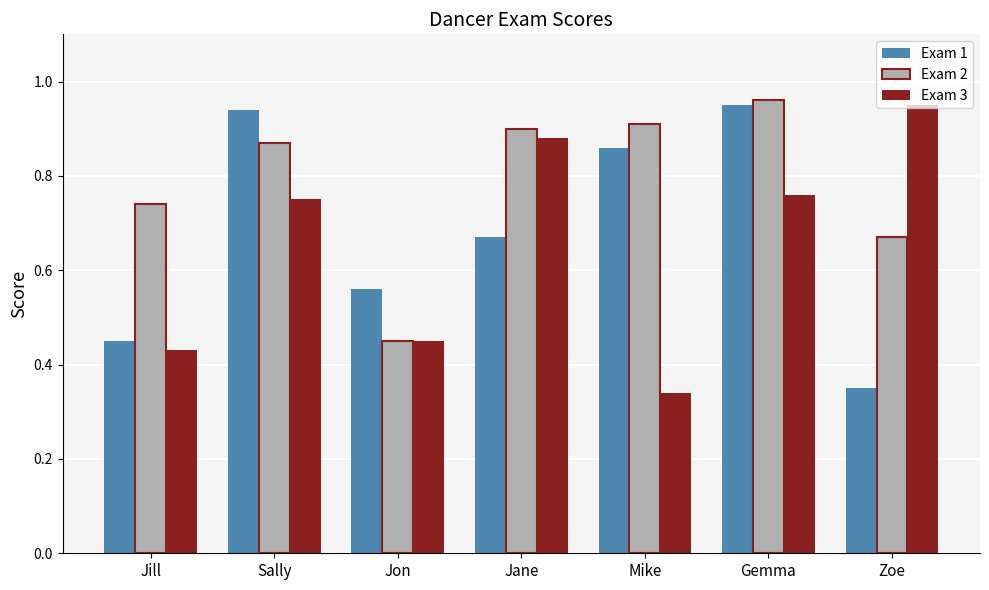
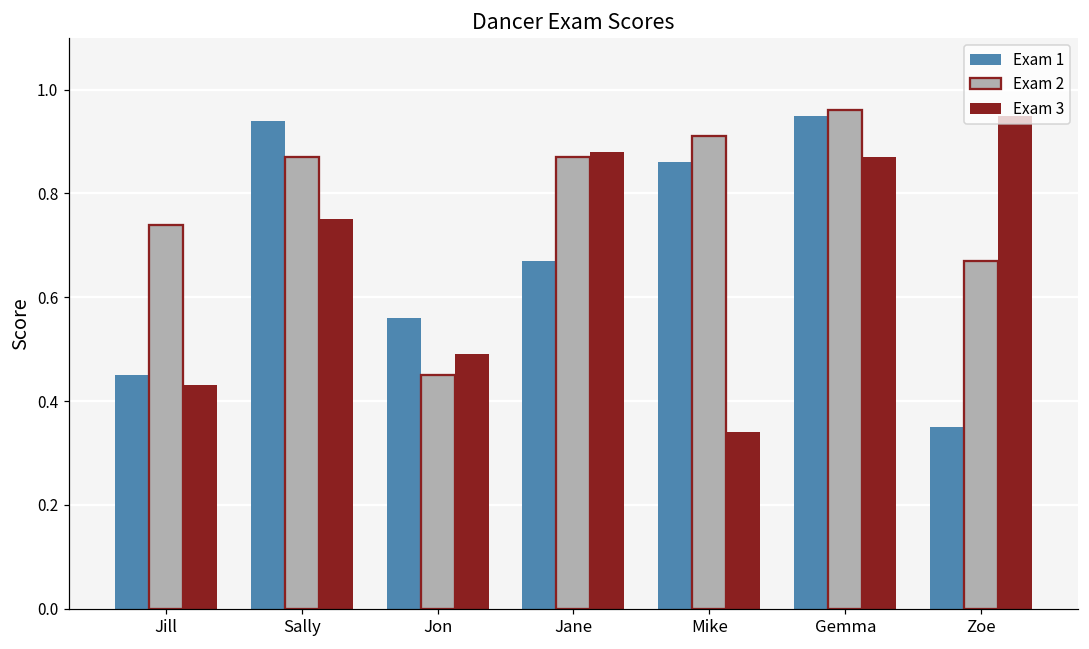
Exam 3, Jon: 0.45 -> 0.49
Exam 2, Jane: 0.90 -> 0.87
Exam 3, Gemma: 0.76 -> 0.87
